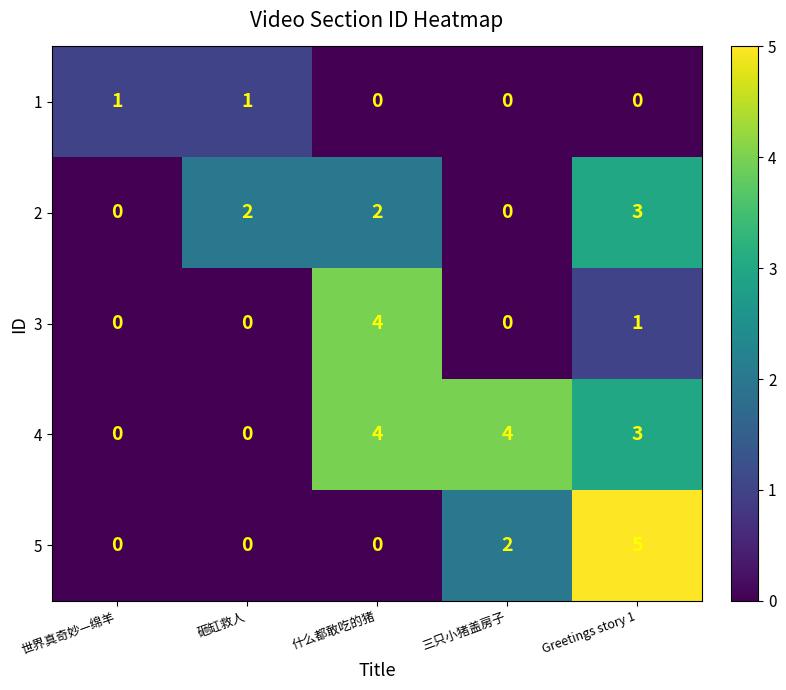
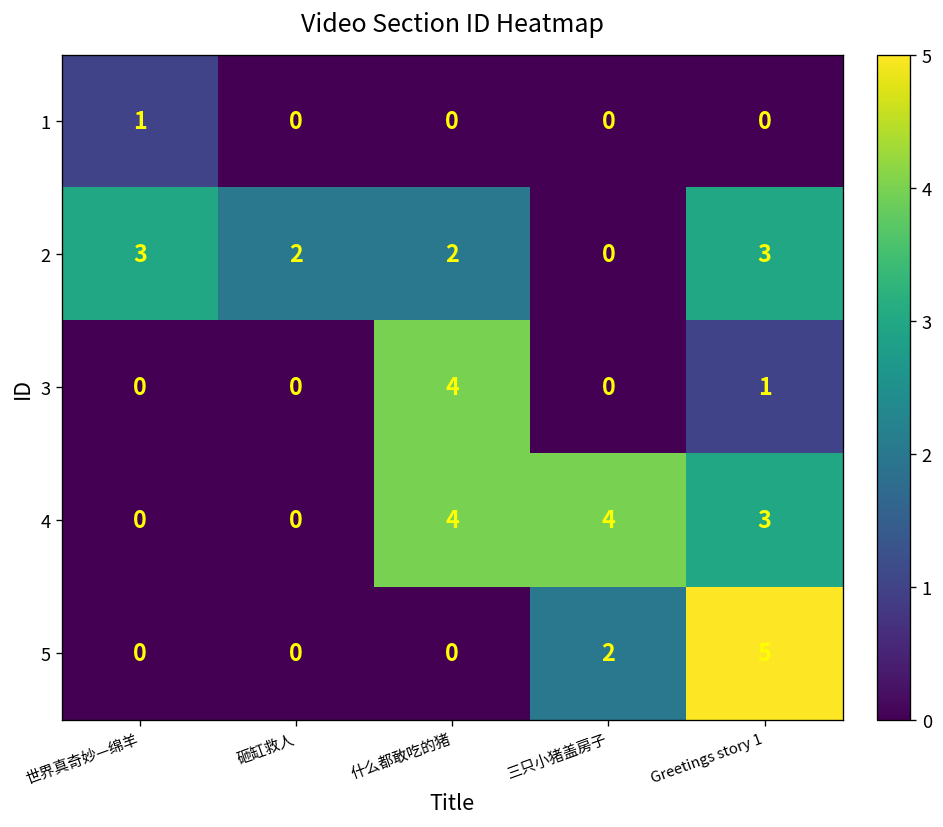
1, 砸缸救人: 1 -> 0
2, 世界真奇妙—绵羊: 0 -> 3
